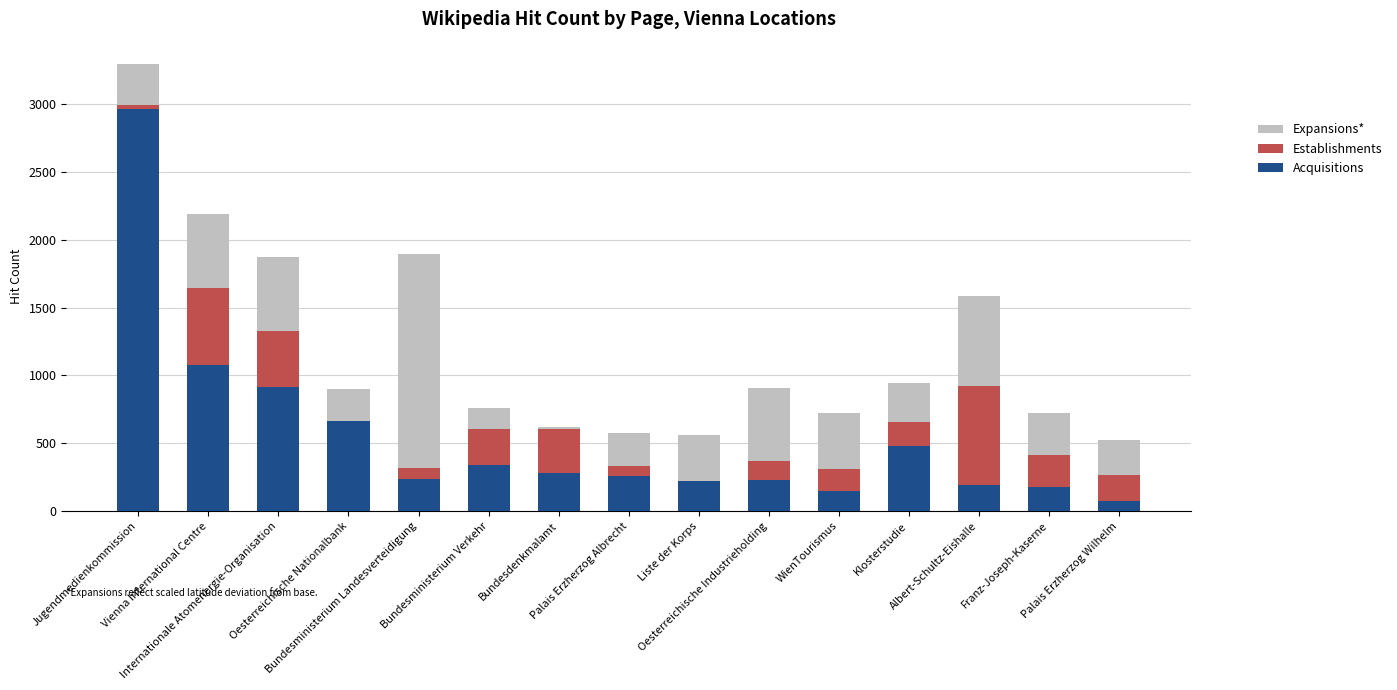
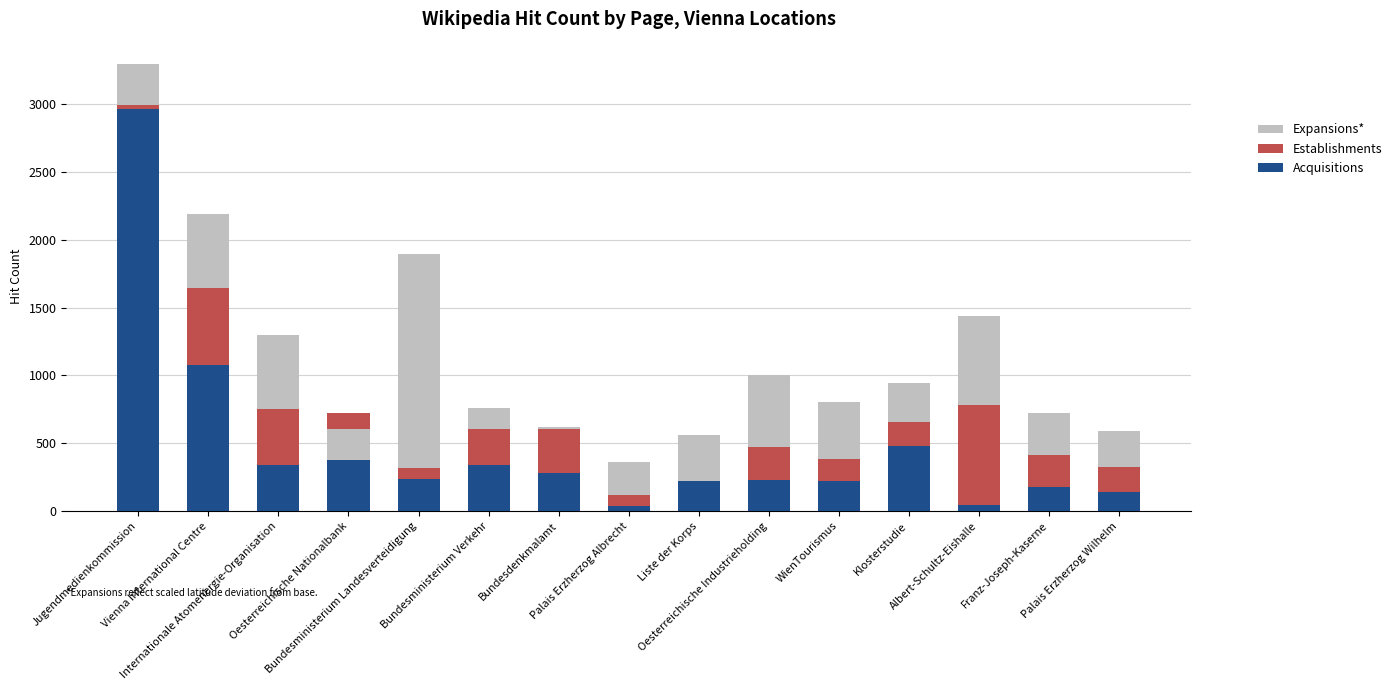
Acquisitions, Internationale Atomenergie-Organisation: 920 -> 340
Establishments, Oesterreichische Nationalbank: -60 -> -350
Acquisitions, Palais Erzherzog Albrecht: 260 -> 40
Establishments, Oesterreichische Industrieholding: 140 -> 240
Acquisitions, WienTourismus: 150 -> 220
Acquisitions, Albert-Schultz-Eishalle: 190 -> 50
Acquisitions, Palais Erzherzog Wilhelm: 80 -> 140
